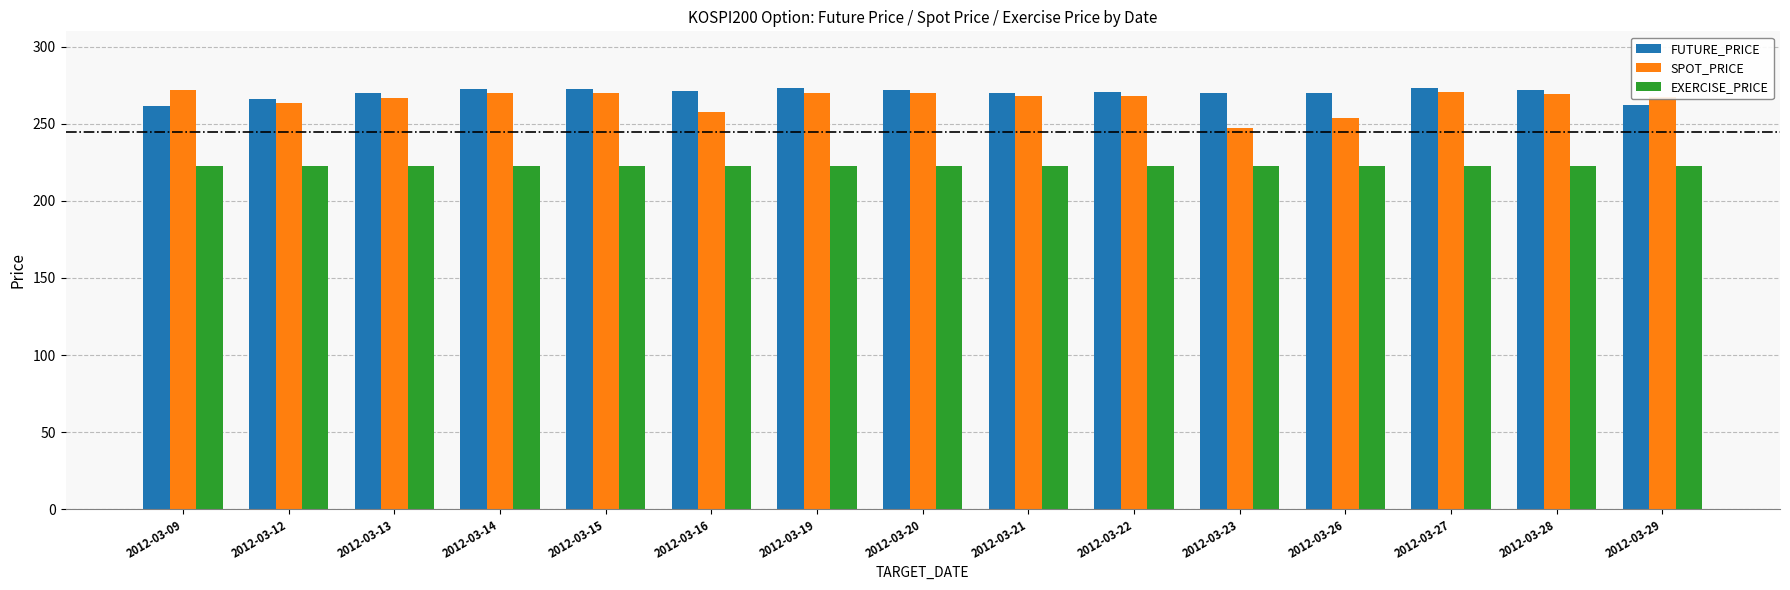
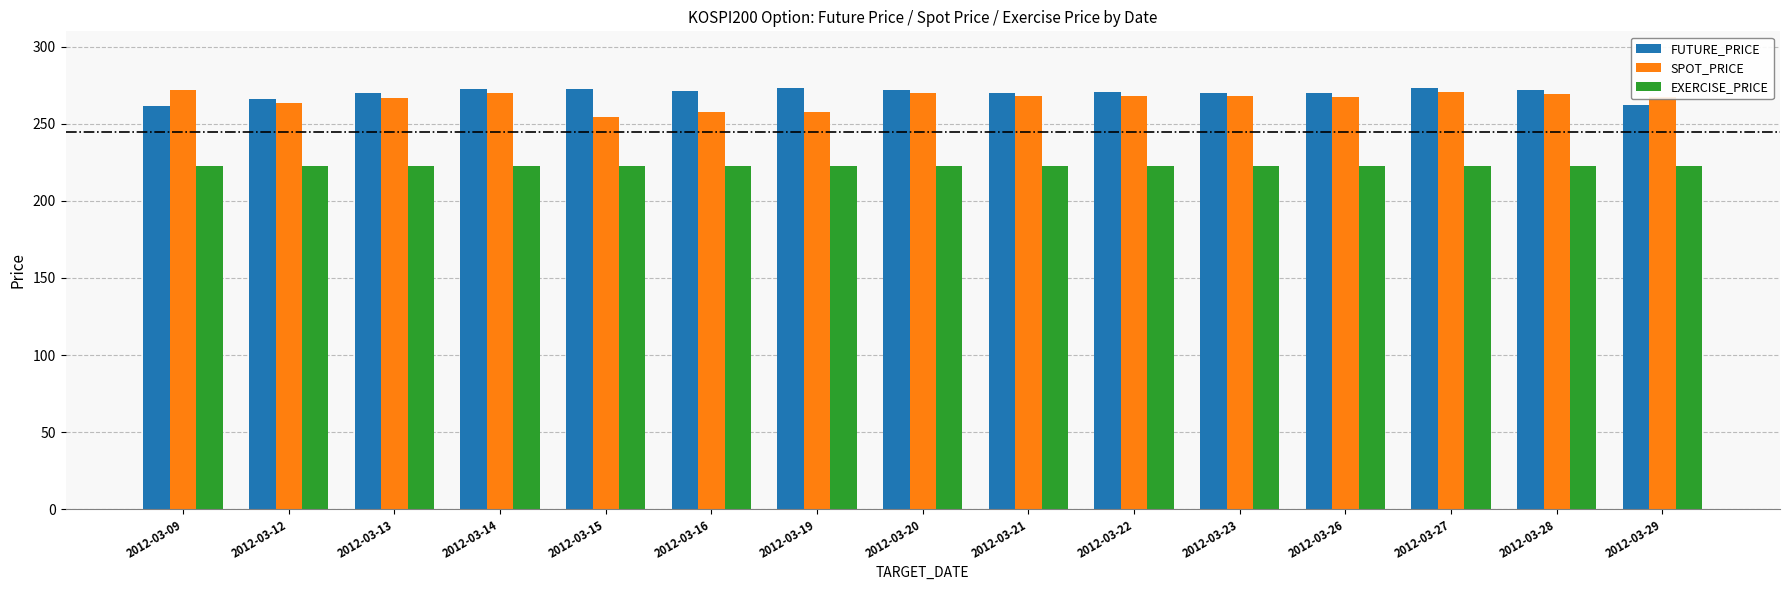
SPOT_PRICE, 2012-03-15: 270 -> 255
SPOT_PRICE, 2012-03-19: 270 -> 258
SPOT_PRICE, 2012-03-23: 248 -> 268
SPOT_PRICE, 2012-03-26: 254 -> 267
